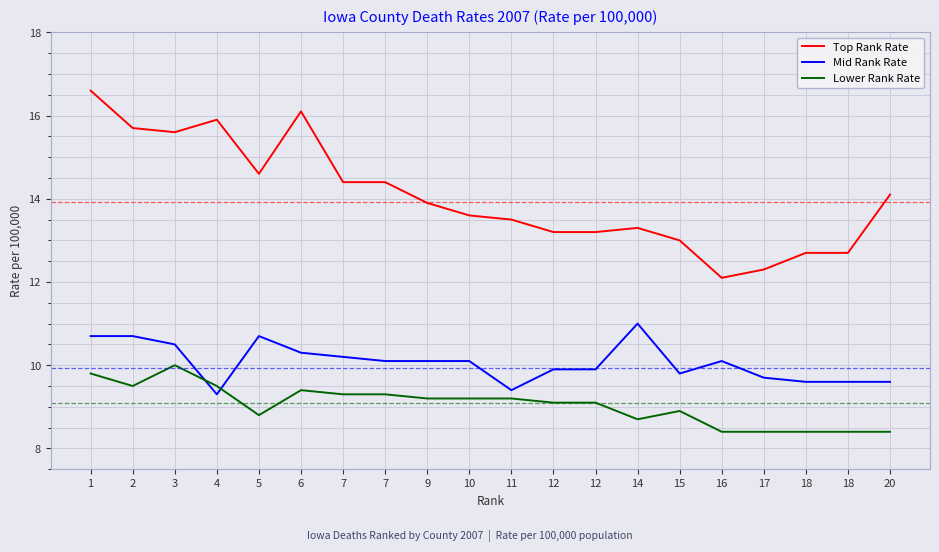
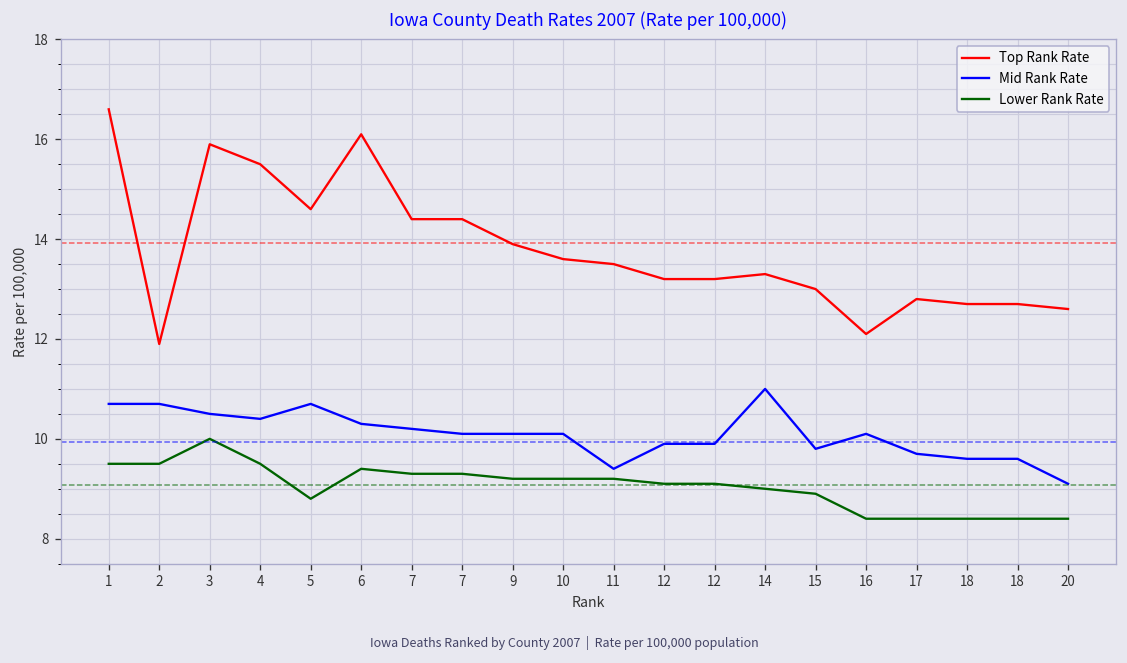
Lower Rank Rate, 1: 9.8 -> 9.5
Top Rank Rate, 2: 15.7 -> 11.9
Top Rank Rate, 3: 15.6 -> 15.9
Top Rank Rate, 4: 15.9 -> 15.5
Mid Rank Rate, 4: 9.3 -> 10.4
Lower Rank Rate, 14: 8.7 -> 9.0
Top Rank Rate, 17: 12.3 -> 12.8
Top Rank Rate, 20: 14.1 -> 12.6
Mid Rank Rate, 20: 9.6 -> 9.1
